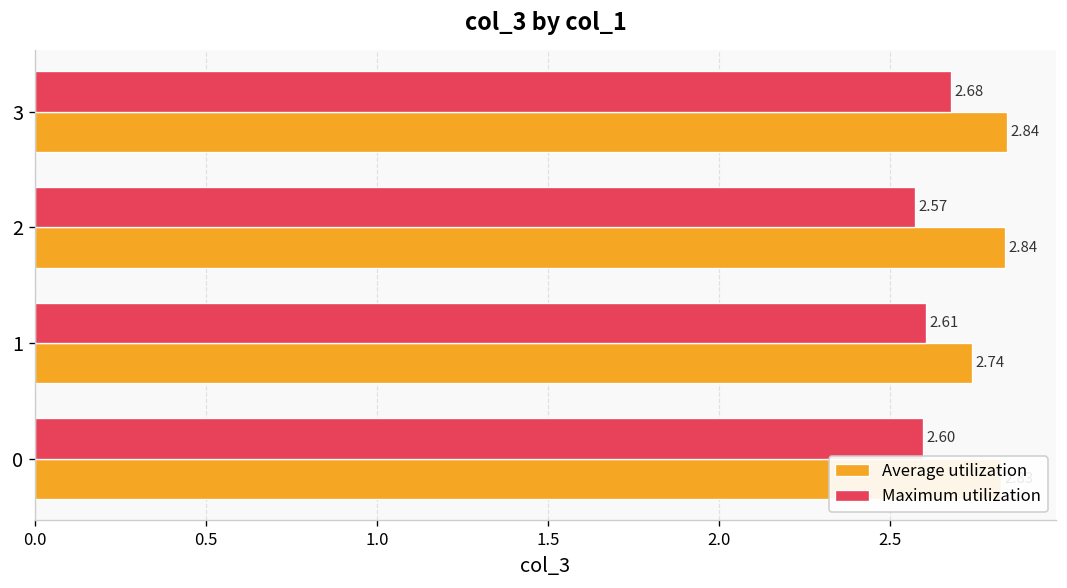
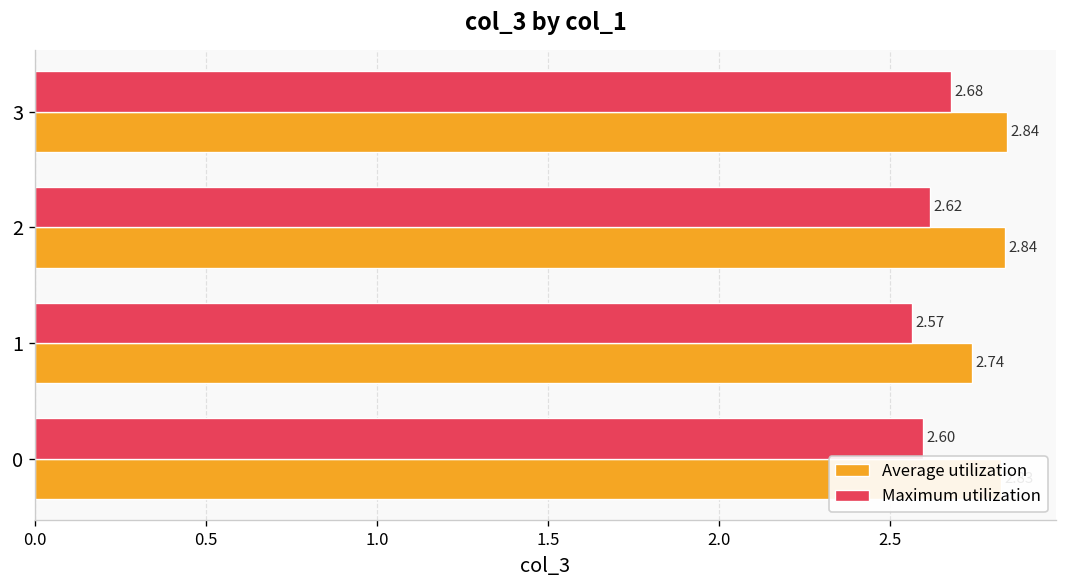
Maximum utilization, 2: 2.57 -> 2.62
Maximum utilization, 1: 2.61 -> 2.57
